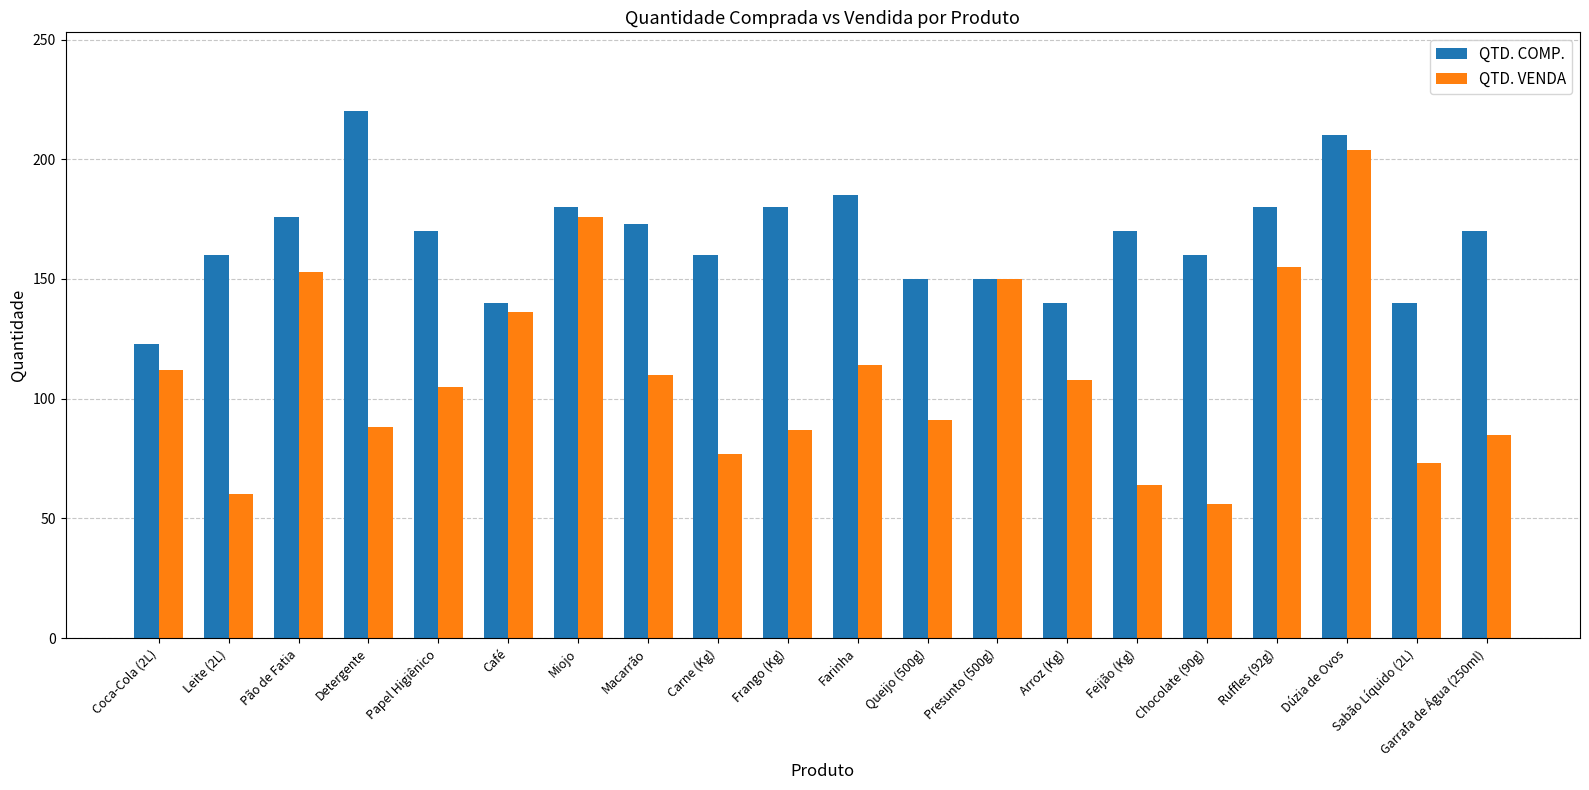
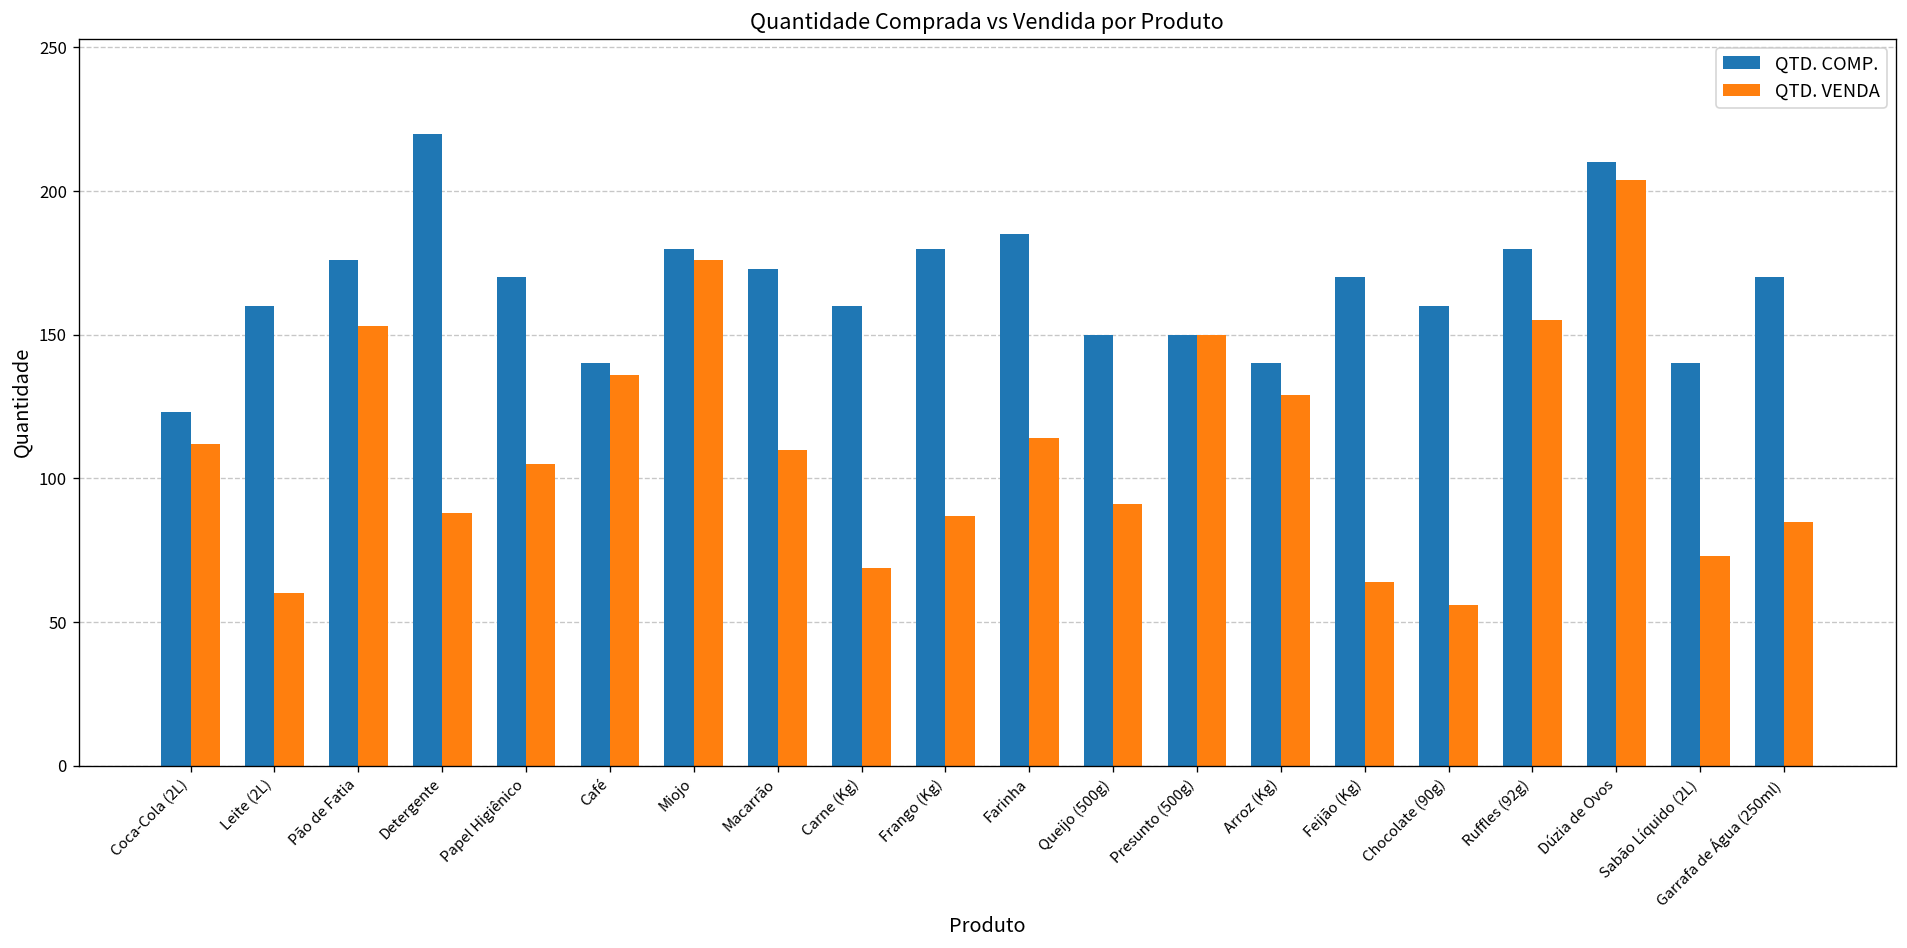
QTD. VENDA, Carne (Kg): 77 -> 69
QTD. VENDA, Arroz (Kg): 108 -> 129
